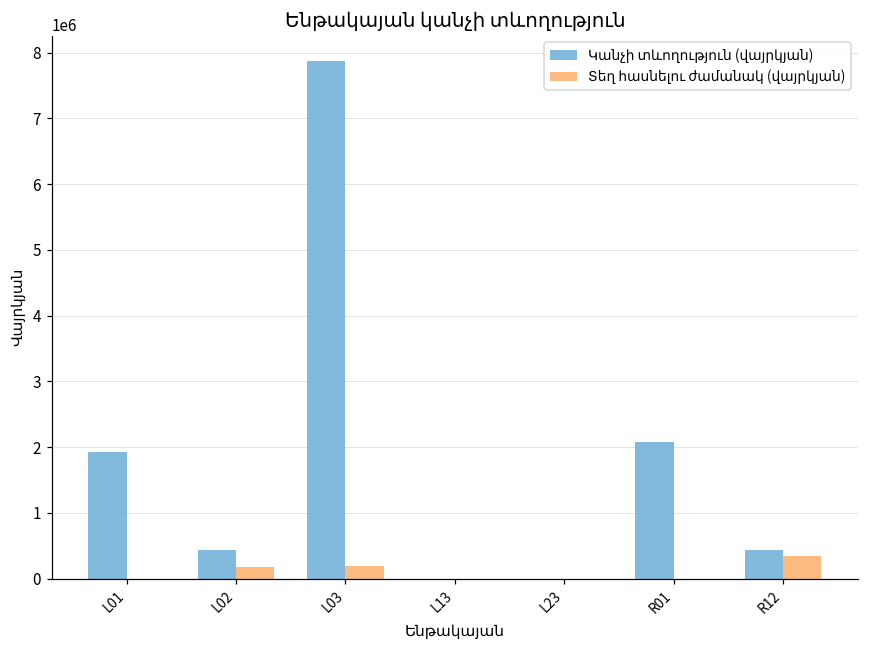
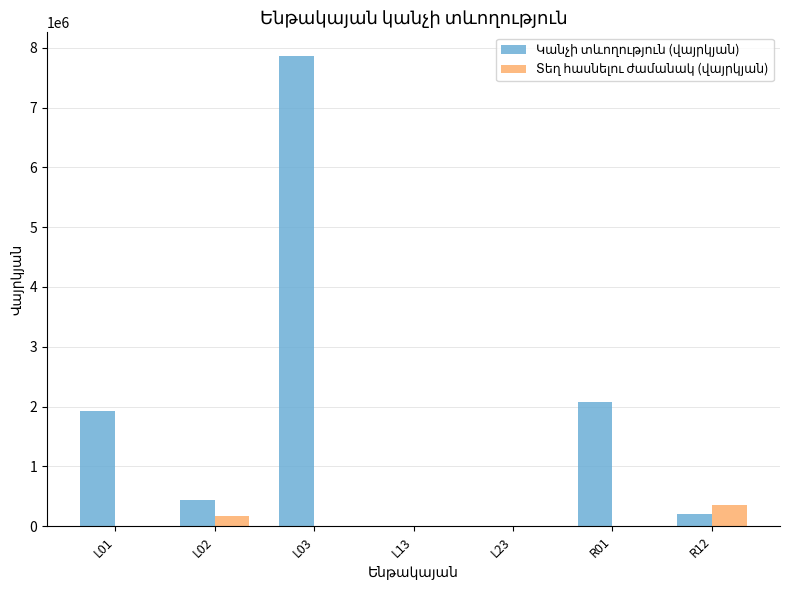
Տեղ հասնելու ժամանակ (վայրկյան), L03: 200000 -> 0
Կանչի տևողություն (վայրկյան), R12: 400000 -> 200000
